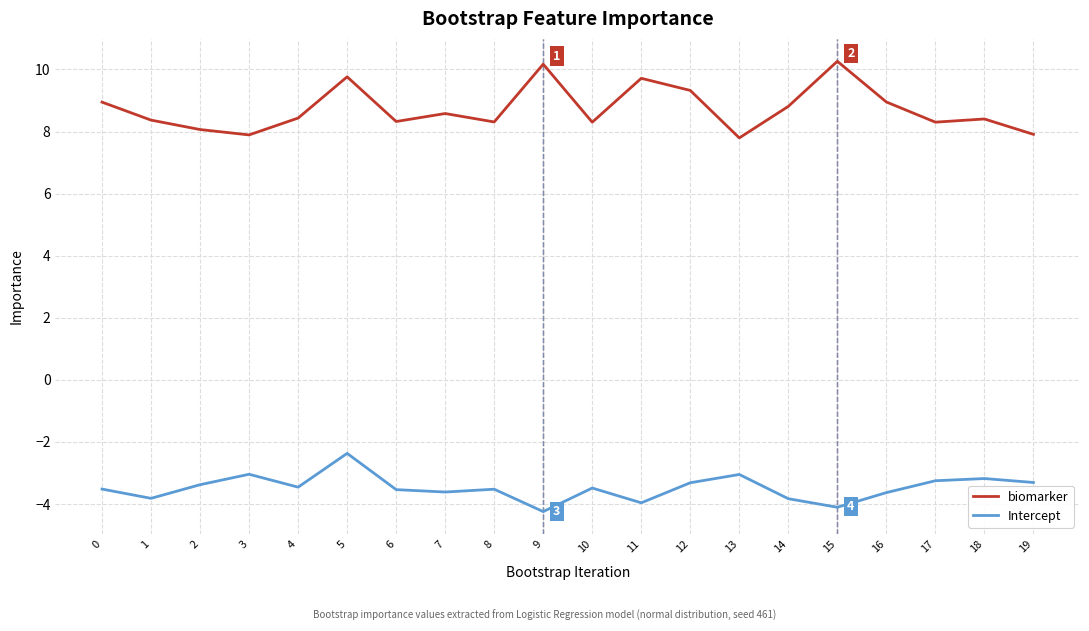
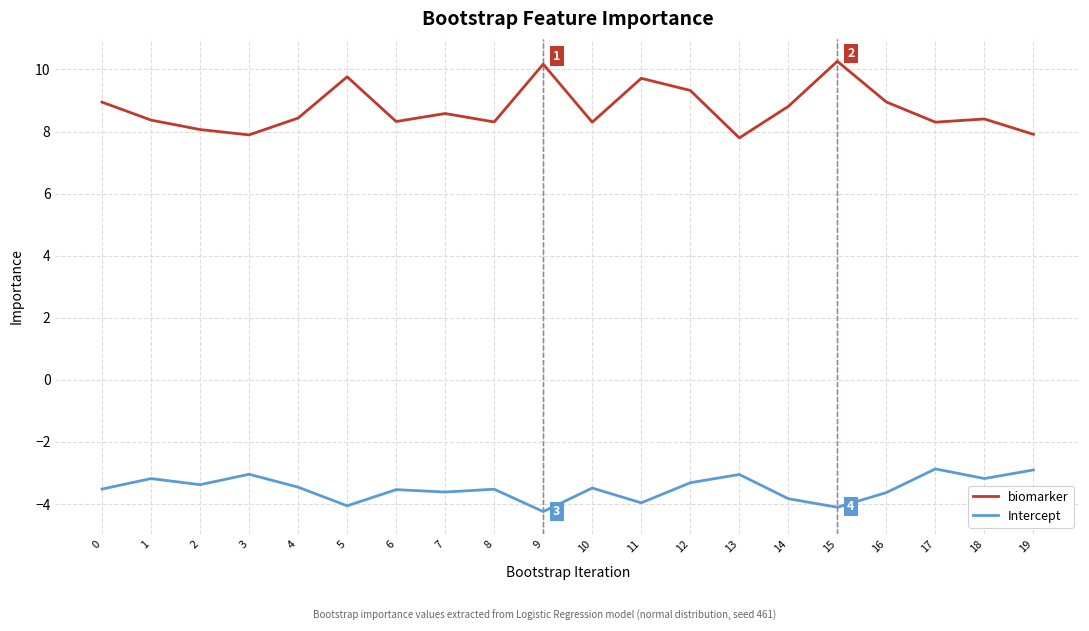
Intercept, 1: -3.8 -> -3.2
Intercept, 5: -2.4 -> -4.1
Intercept, 17: -3.3 -> -2.9
Intercept, 19: -3.3 -> -2.9
